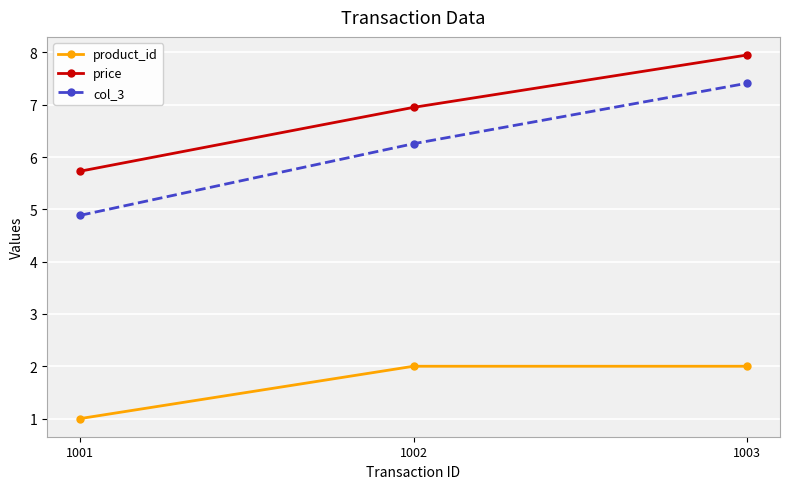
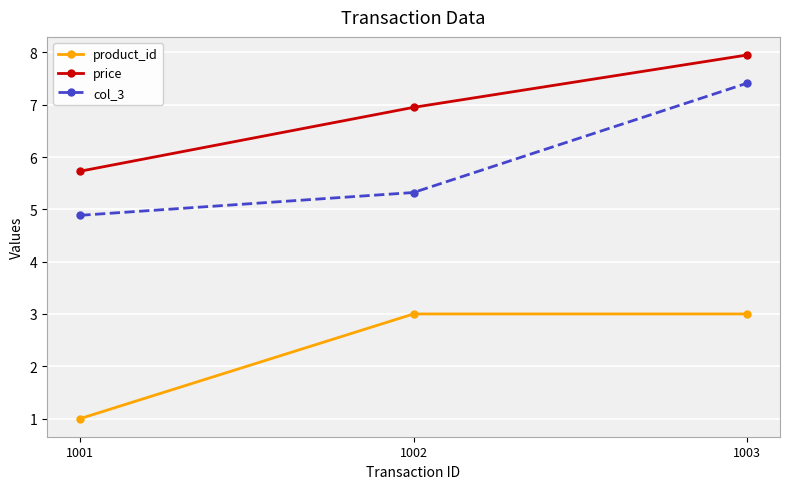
product_id, 1002: 2 -> 3
col_3, 1002: 6.3 -> 5.3
product_id, 1003: 2 -> 3
